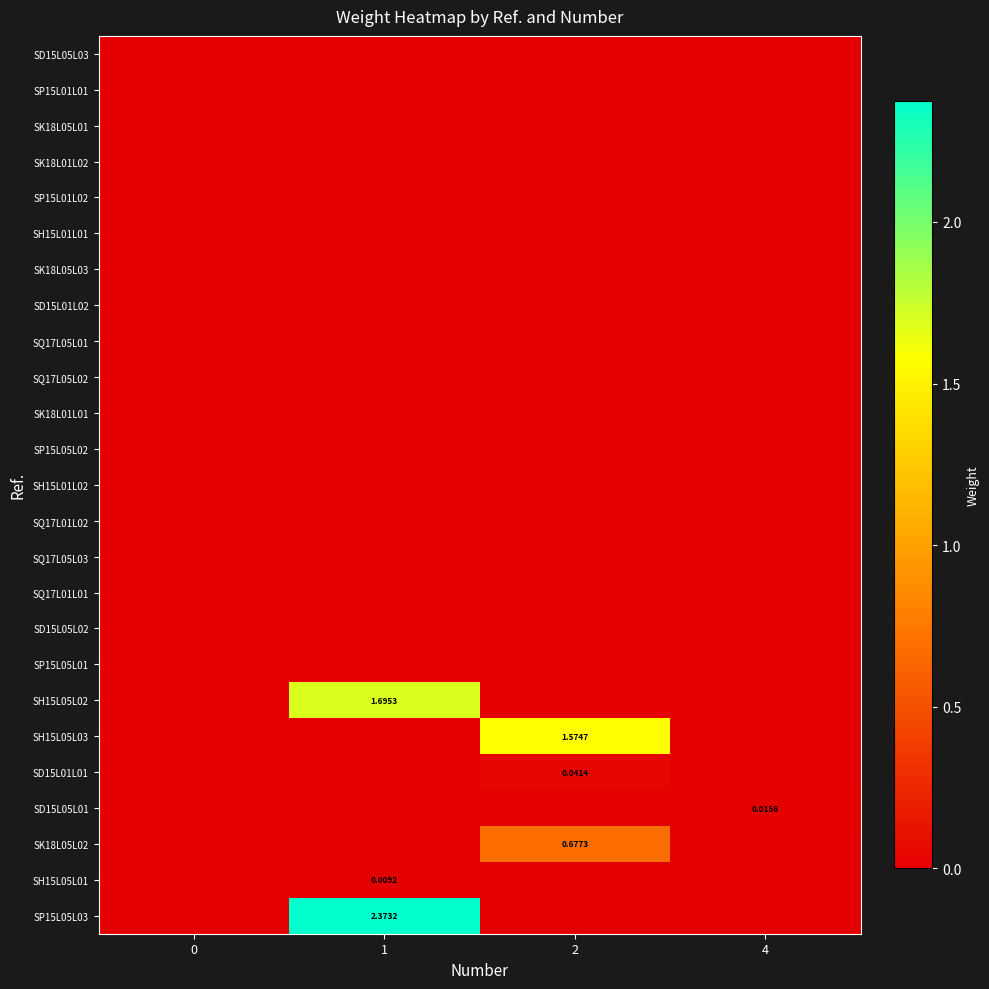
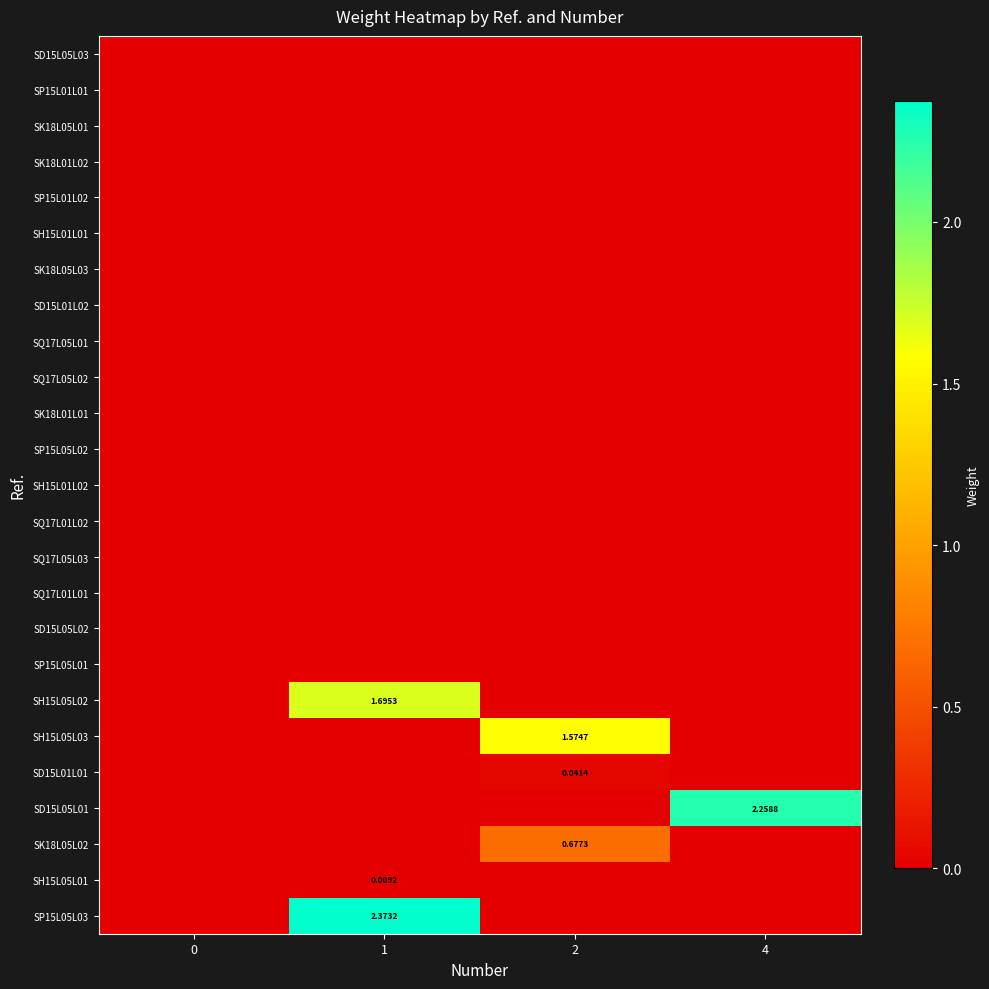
SD15L05L01, 4: 0.0156 -> 2.2588
